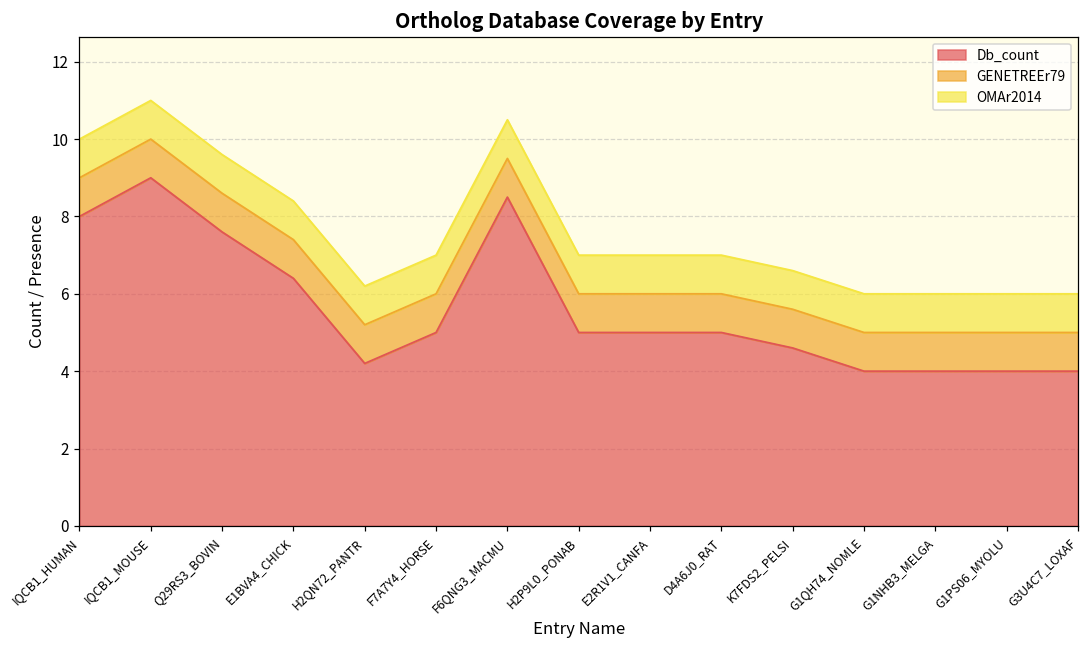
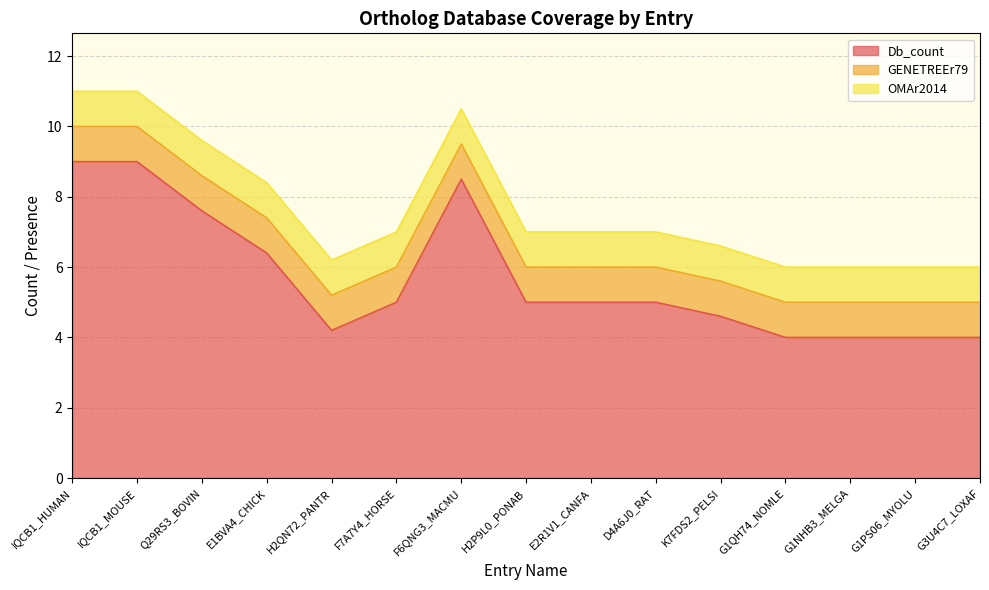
Db_count, IQCB1_HUMAN: 8 -> 9
